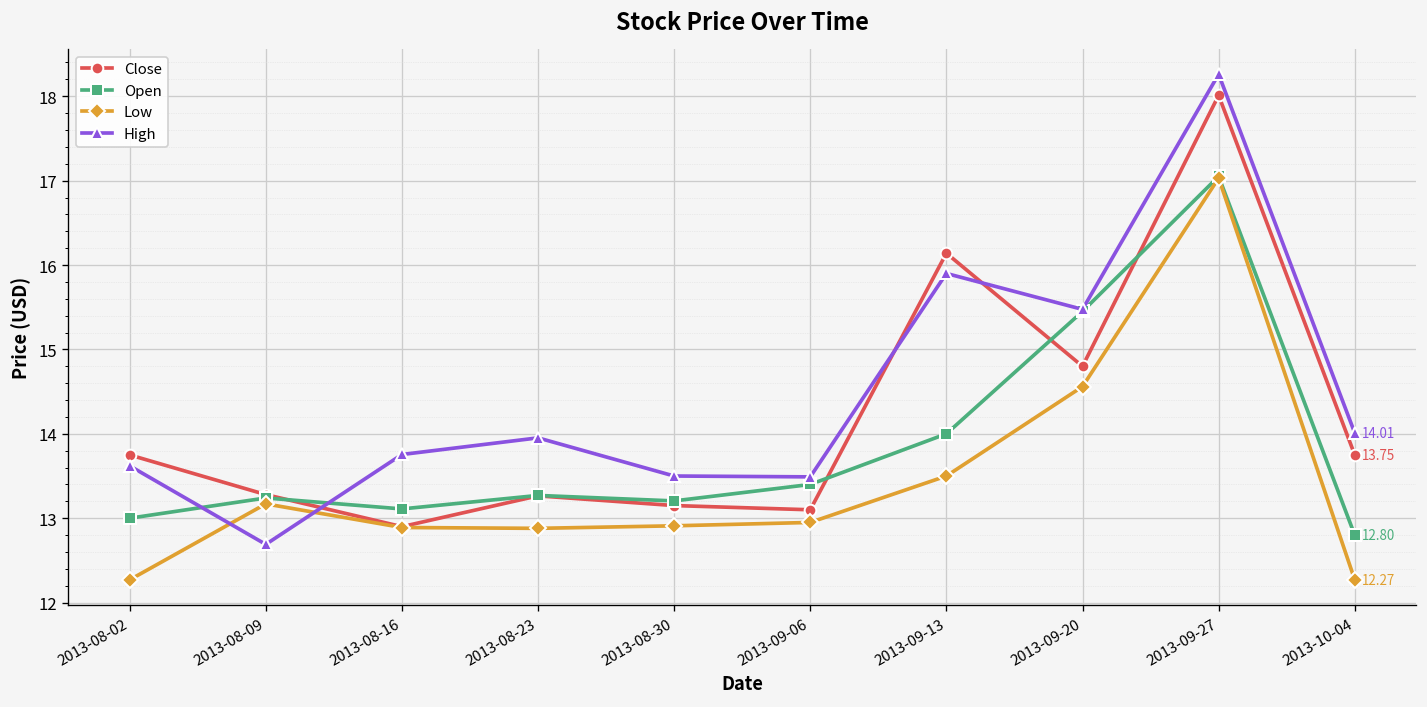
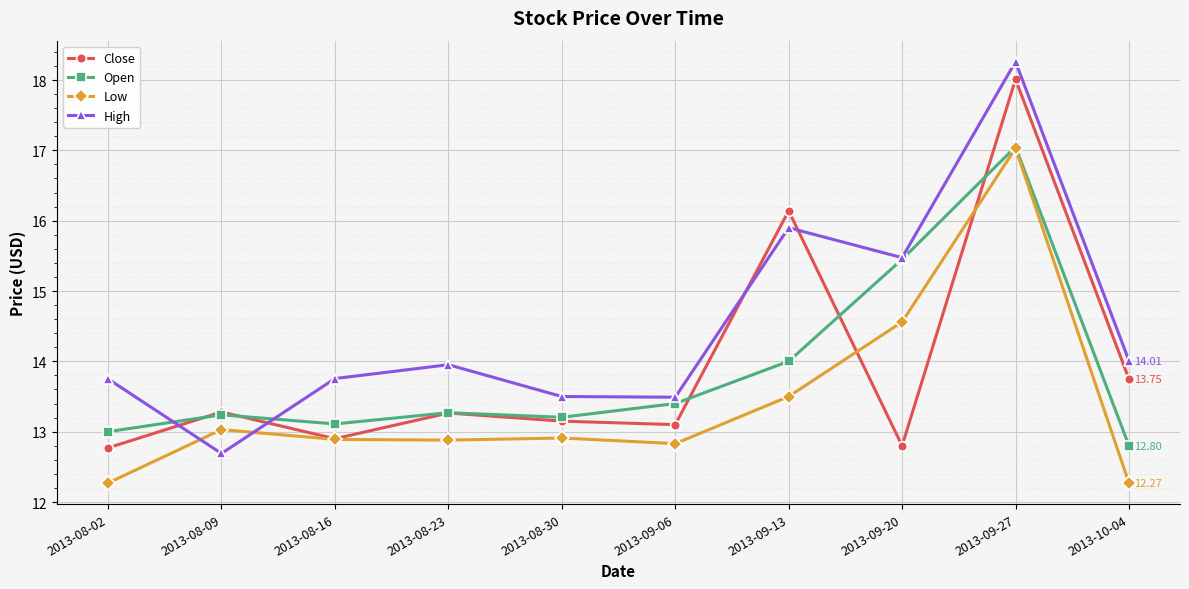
Close, 2013-08-02: 13.8 -> 12.8
High, 2013-08-02: 13.6 -> 13.8
Low, 2013-08-09: 13.2 -> 13.0
Low, 2013-09-06: 13.0 -> 12.8
Close, 2013-09-20: 14.8 -> 12.8
